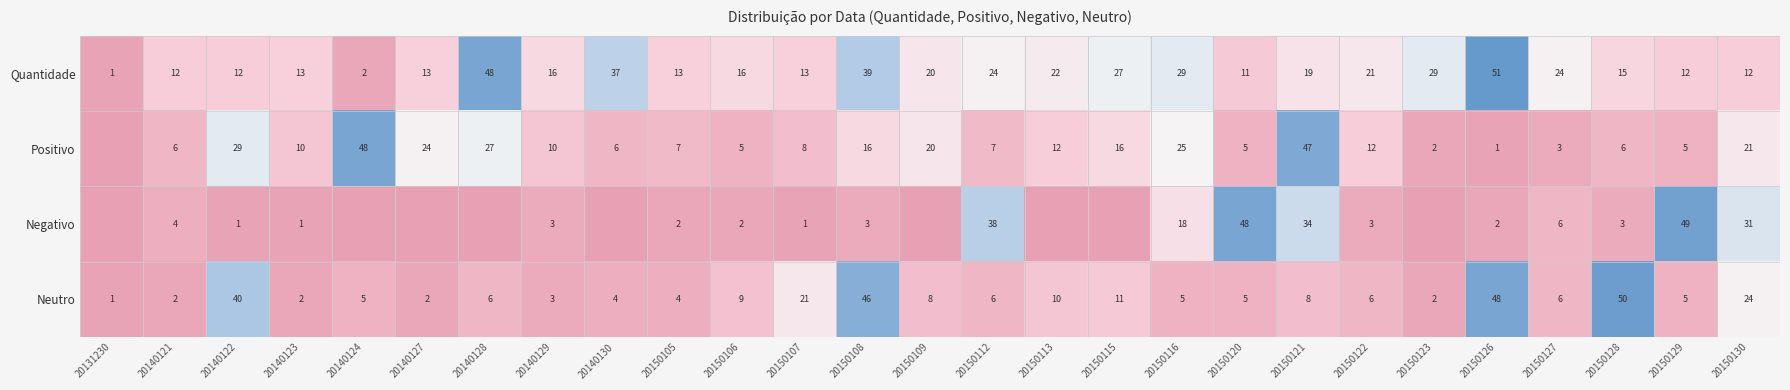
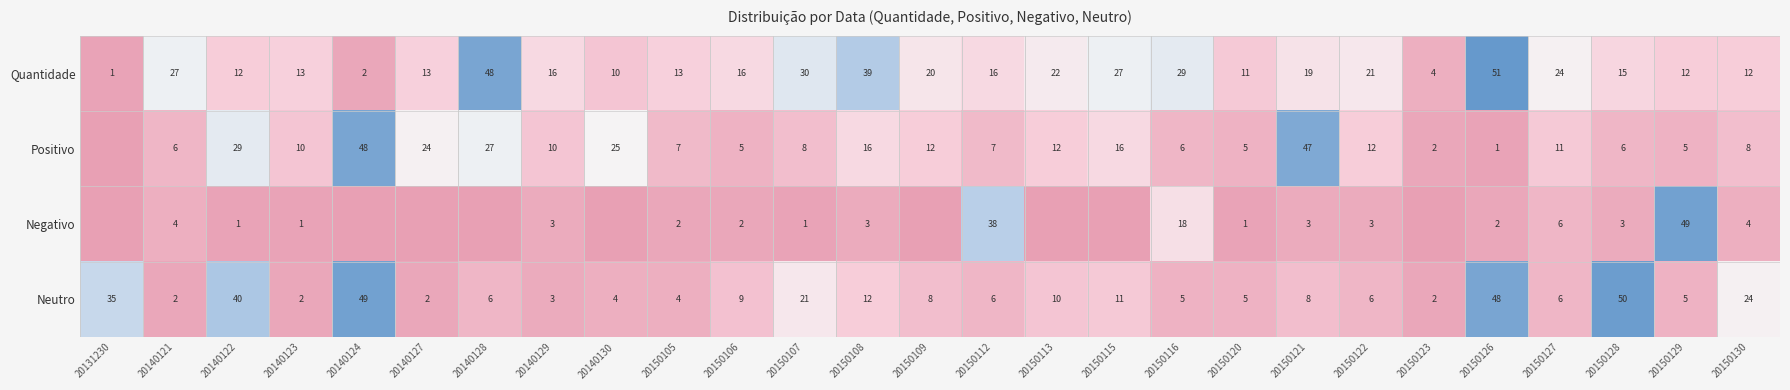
Quantidade, 20140121: 12 -> 27
Quantidade, 20140130: 37 -> 10
Quantidade, 20150107: 13 -> 30
Quantidade, 20150112: 24 -> 16
Quantidade, 20150123: 29 -> 4
Positivo, 20140130: 6 -> 25
Positivo, 20150109: 20 -> 12
Positivo, 20150116: 25 -> 6
Positivo, 20150127: 3 -> 11
Positivo, 20150130: 21 -> 8
Negativo, 20150120: 48 -> 1
Negativo, 20150121: 34 -> 3
Negativo, 20150130: 31 -> 4
Neutro, 20131230: 1 -> 35
Neutro, 20140124: 5 -> 49
Neutro, 20150108: 46 -> 12
